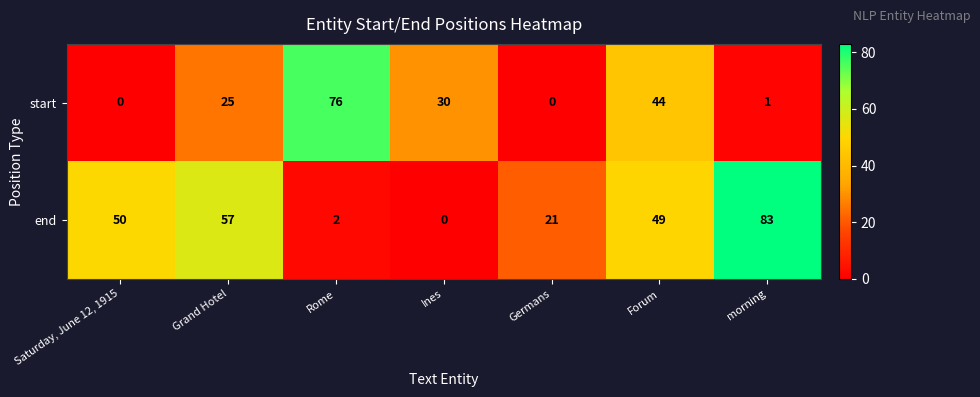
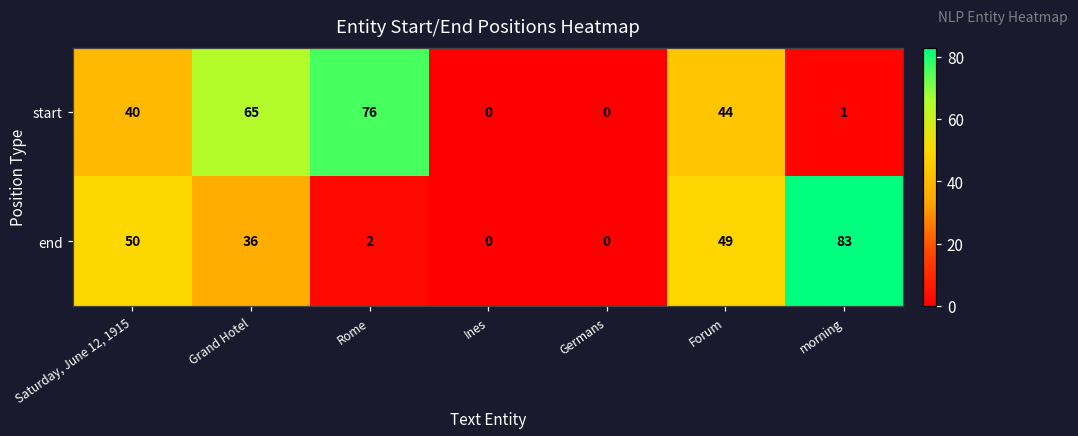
start, Saturday, June 12, 1915: 0 -> 40
start, Grand Hotel: 25 -> 65
start, Ines: 30 -> 0
end, Grand Hotel: 57 -> 36
end, Germans: 21 -> 0
